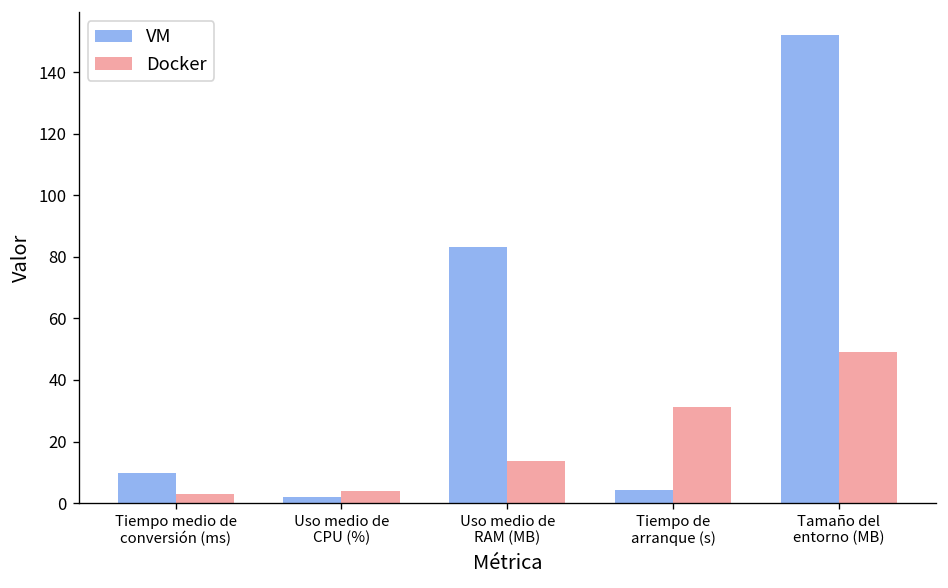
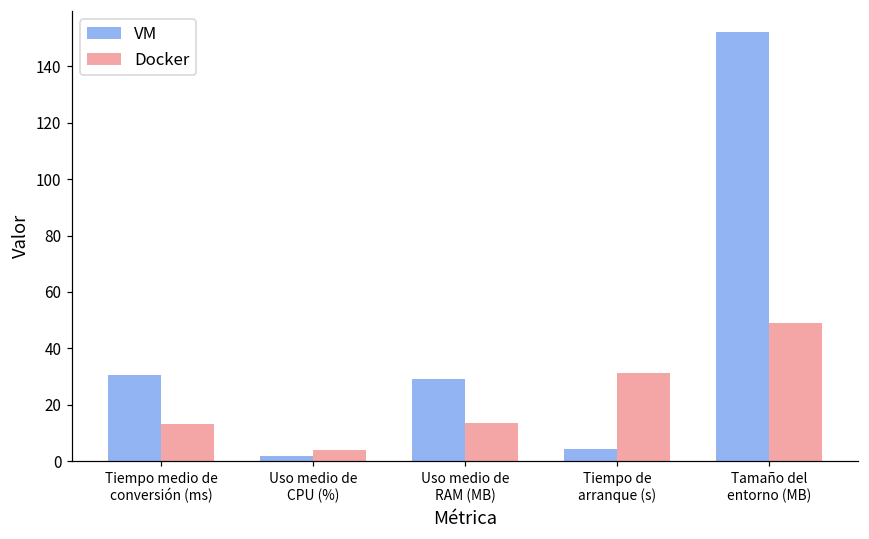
VM, Tiempo medio de conversión (ms): 10 -> 31
Docker, Tiempo medio de conversión (ms): 3 -> 13
VM, Uso medio de RAM (MB): 83 -> 29
